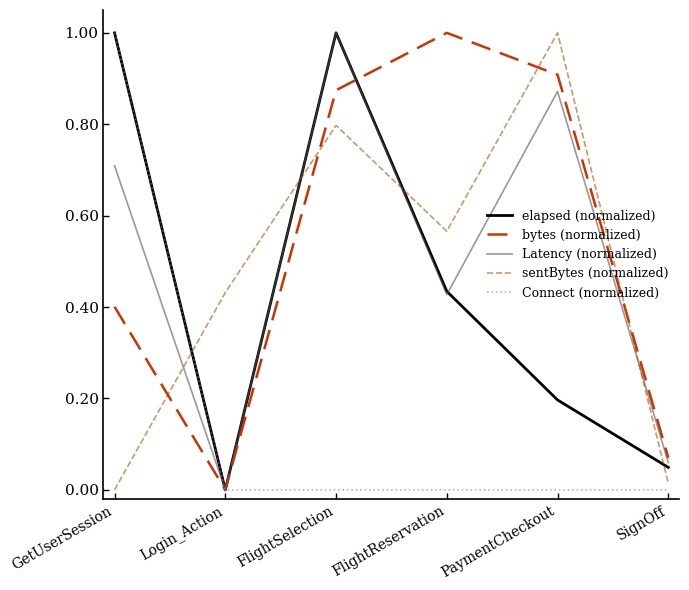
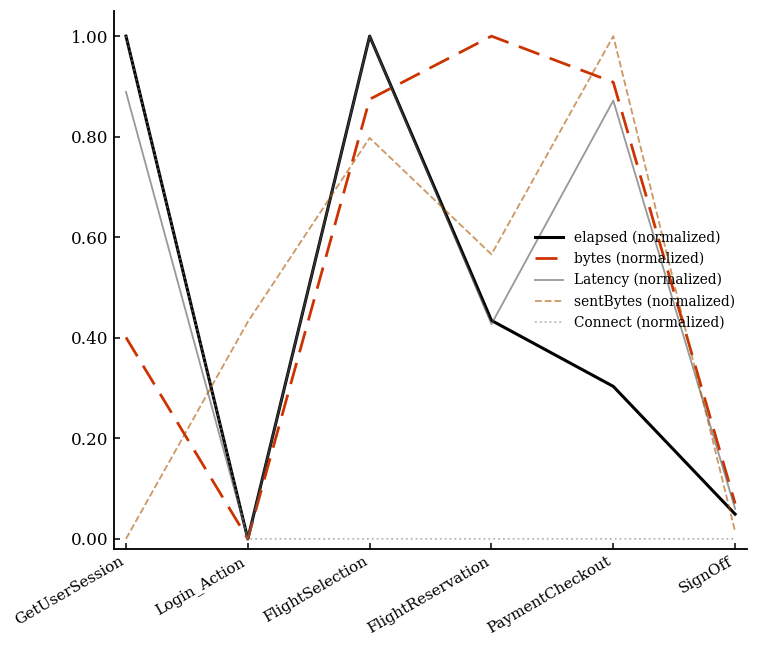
Latency (normalized), GetUserSession: 0.71 -> 0.89
elapsed (normalized), PaymentCheckout: 0.20 -> 0.30
